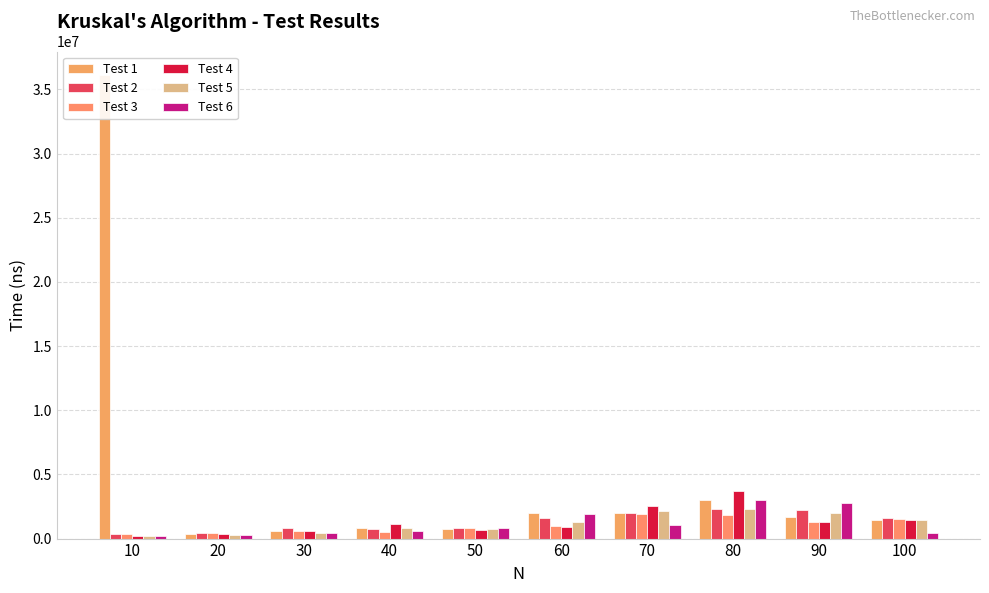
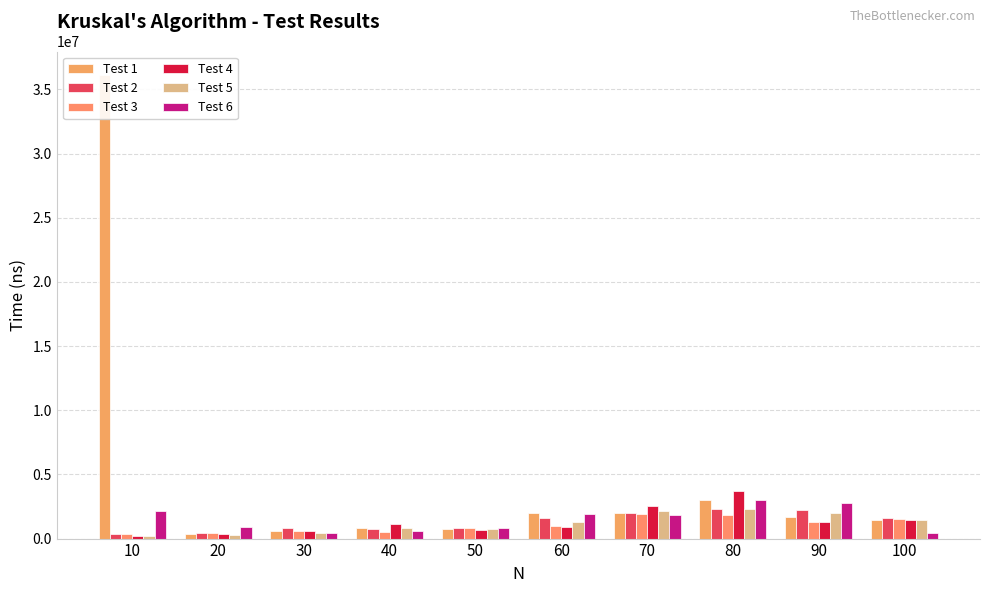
Test 6, 10: 200000 -> 2200000
Test 6, 20: 300000 -> 900000
Test 6, 70: 1100000 -> 1800000
